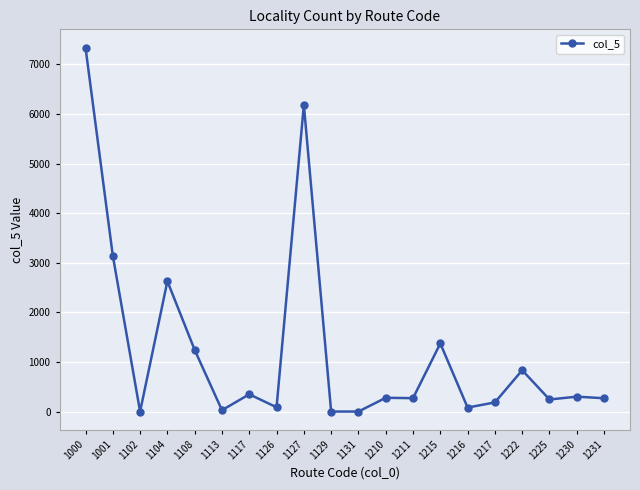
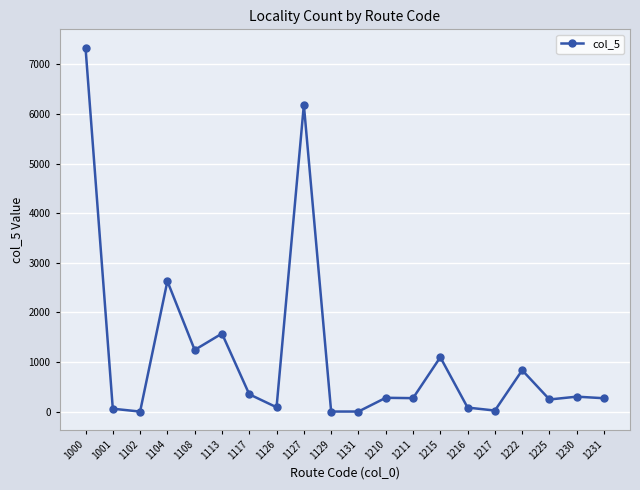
1001: 3100 -> 100
1113: 0 -> 1600
1215: 1400 -> 1100
1217: 200 -> 0
